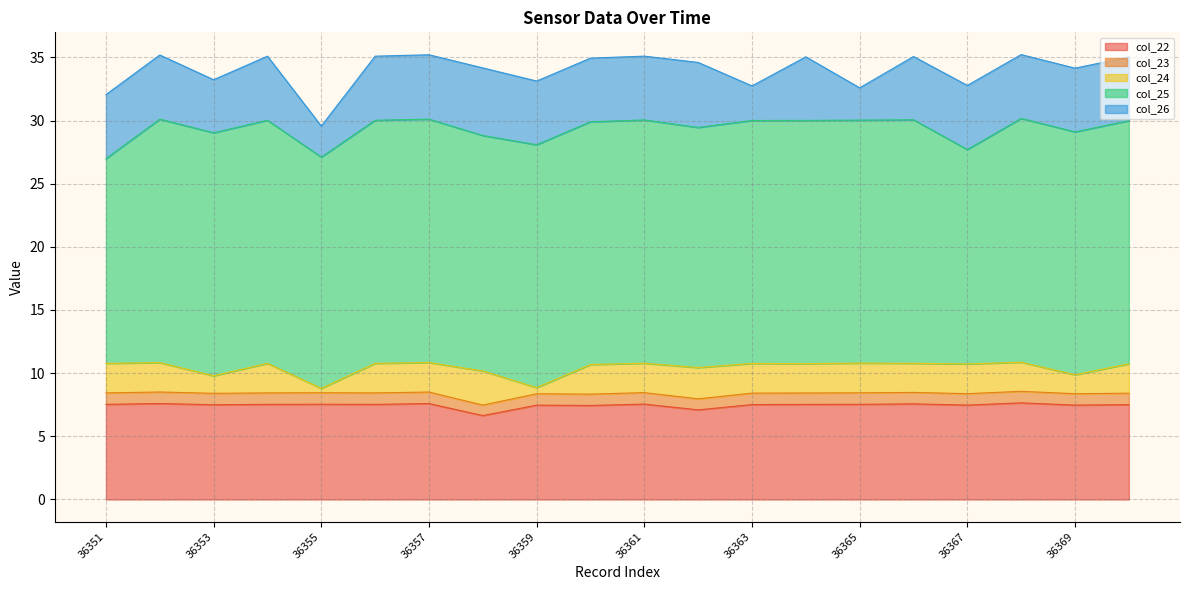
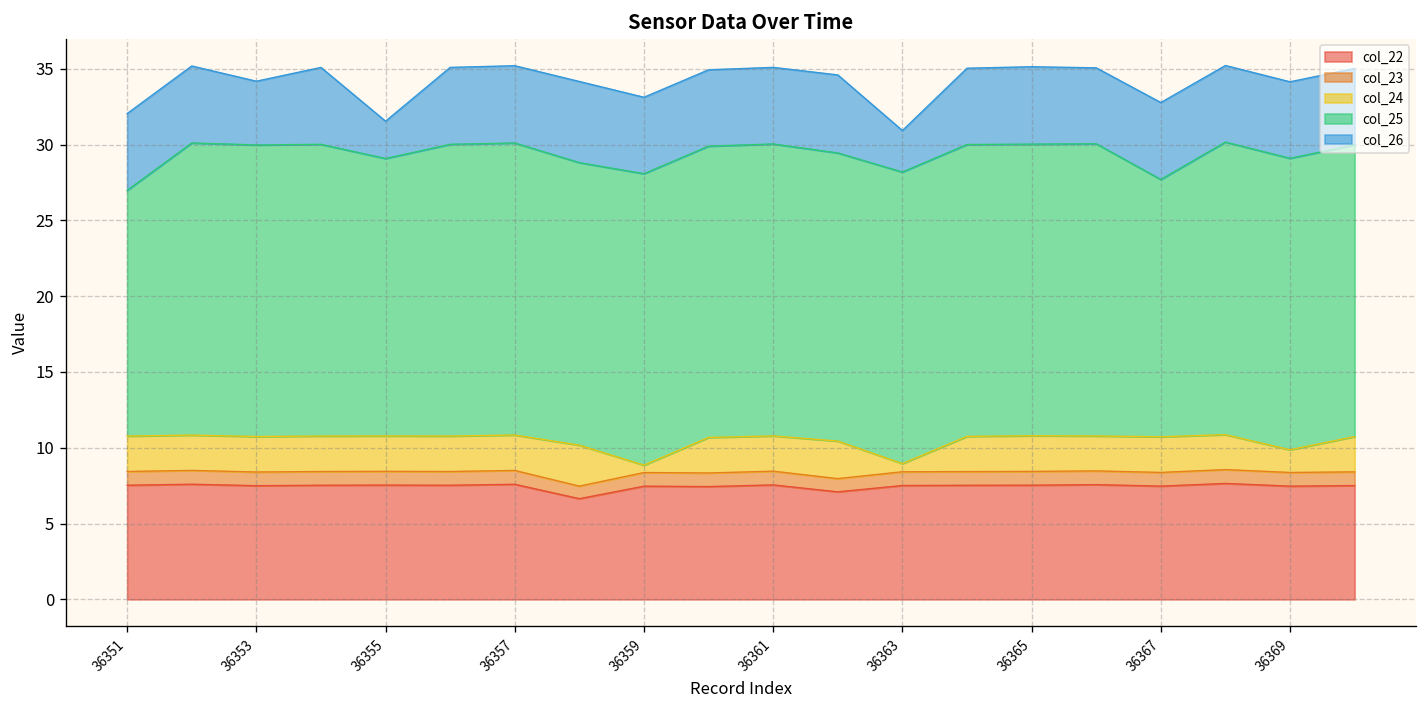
col_24, 36353: 1.4 -> 2.3
col_24, 36355: 0.4 -> 2.3
col_24, 36363: 2.4 -> 0.5
col_26, 36365: 2.6 -> 5.1
